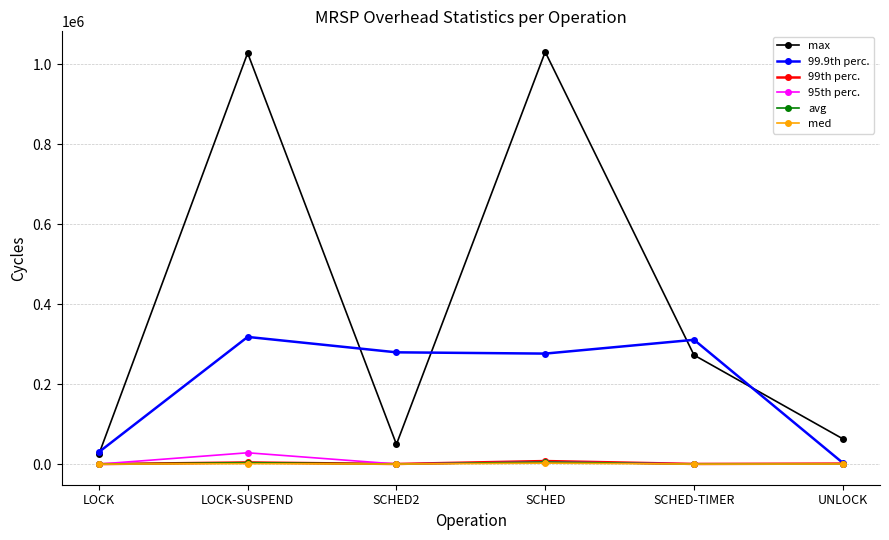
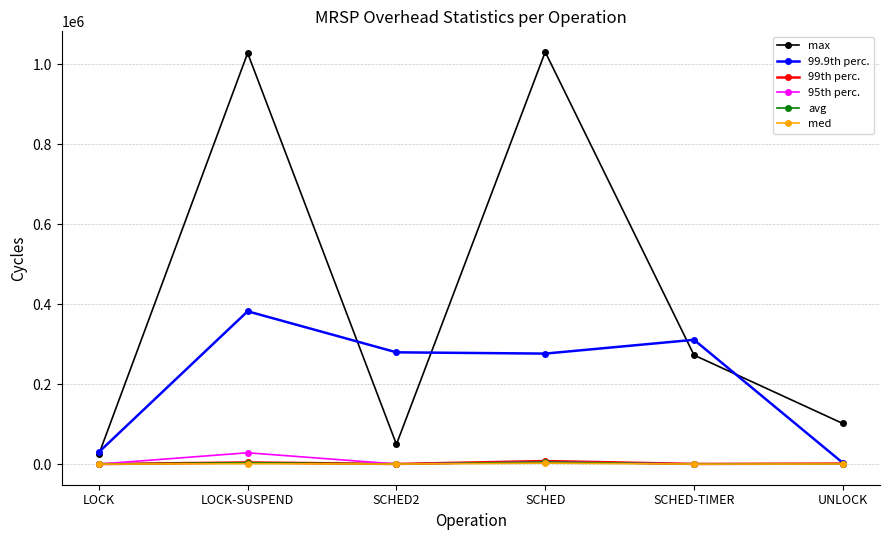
99.9th perc., LOCK-SUSPEND: 320000 -> 380000
max, UNLOCK: 60000 -> 100000
